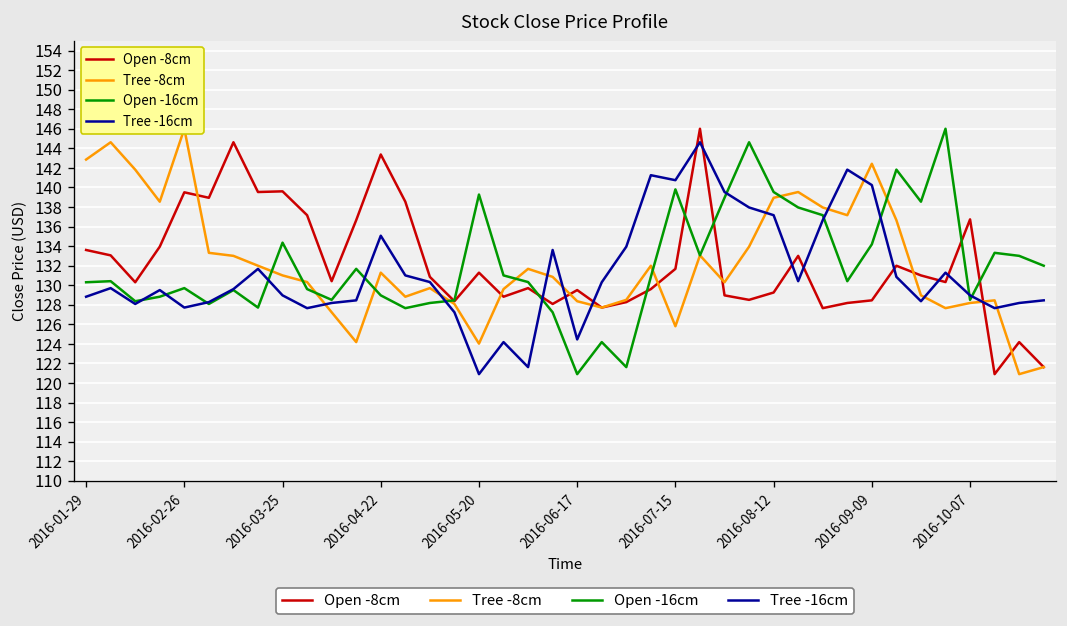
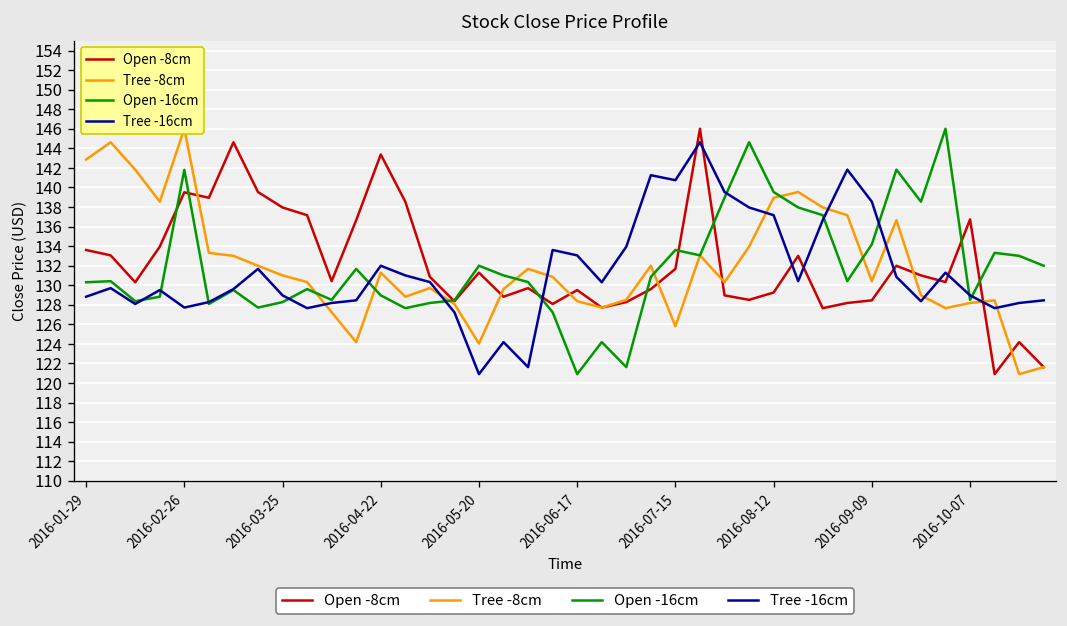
Open -16cm, 2016-02-26: 130 -> 142
Open -8cm, 2016-03-25: 140 -> 138
Open -16cm, 2016-03-25: 134 -> 128
Tree -16cm, 2016-04-22: 135 -> 132
Open -16cm, 2016-05-20: 139 -> 132
Tree -16cm, 2016-06-17: 124 -> 133
Open -16cm, 2016-07-15: 140 -> 134
Tree -8cm, 2016-09-09: 142 -> 130
Tree -16cm, 2016-09-09: 140 -> 139
